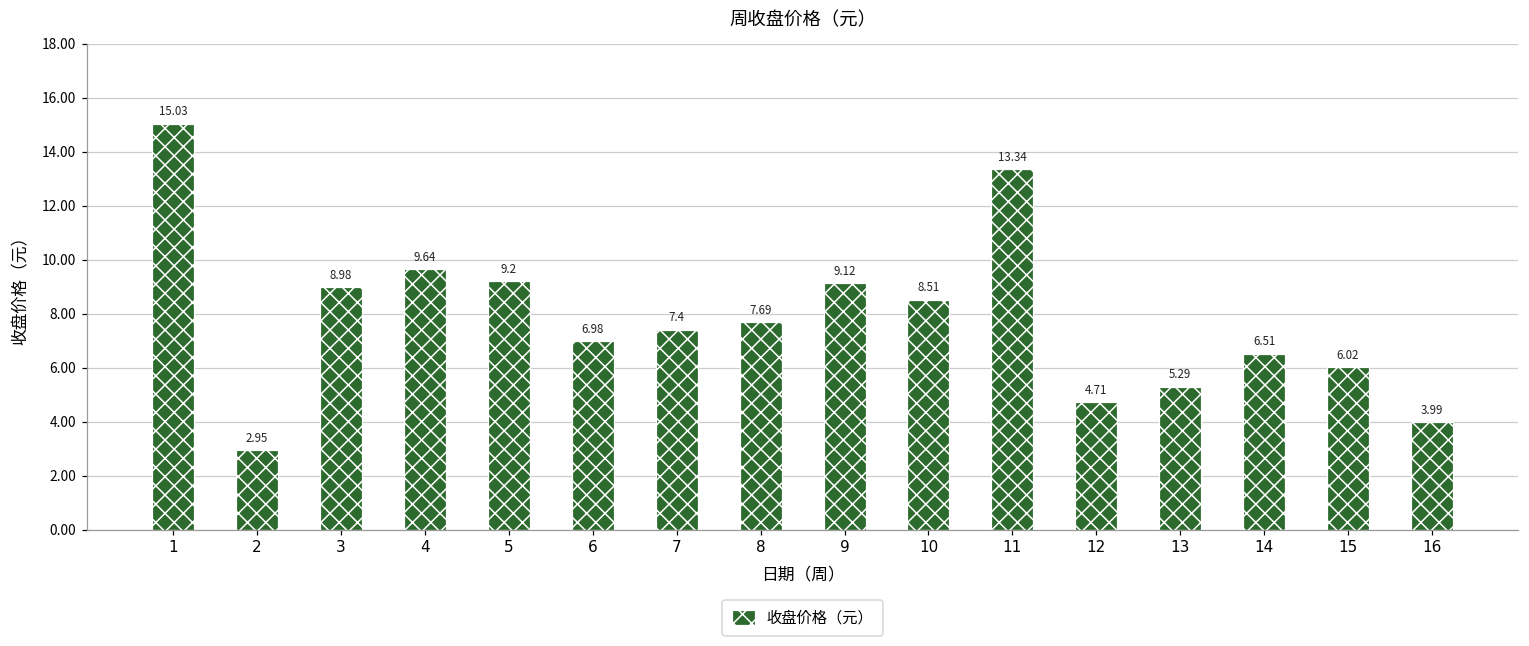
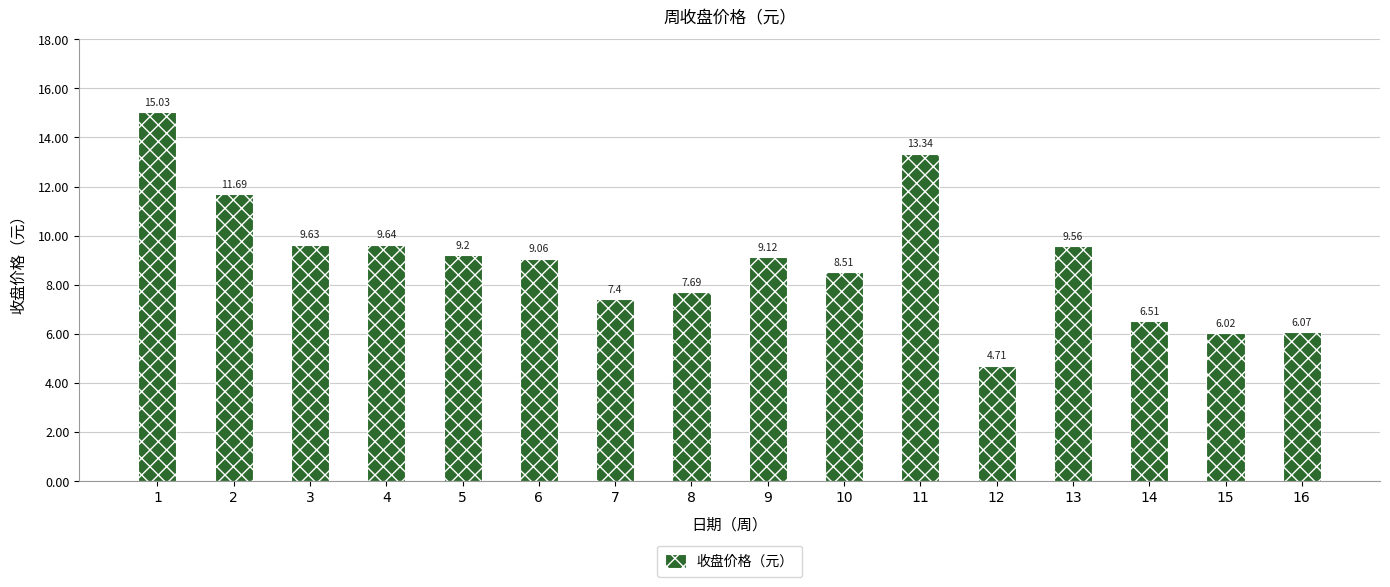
2: 2.95 -> 11.69
3: 8.98 -> 9.63
6: 6.98 -> 9.06
13: 5.29 -> 9.56
16: 3.99 -> 6.07
